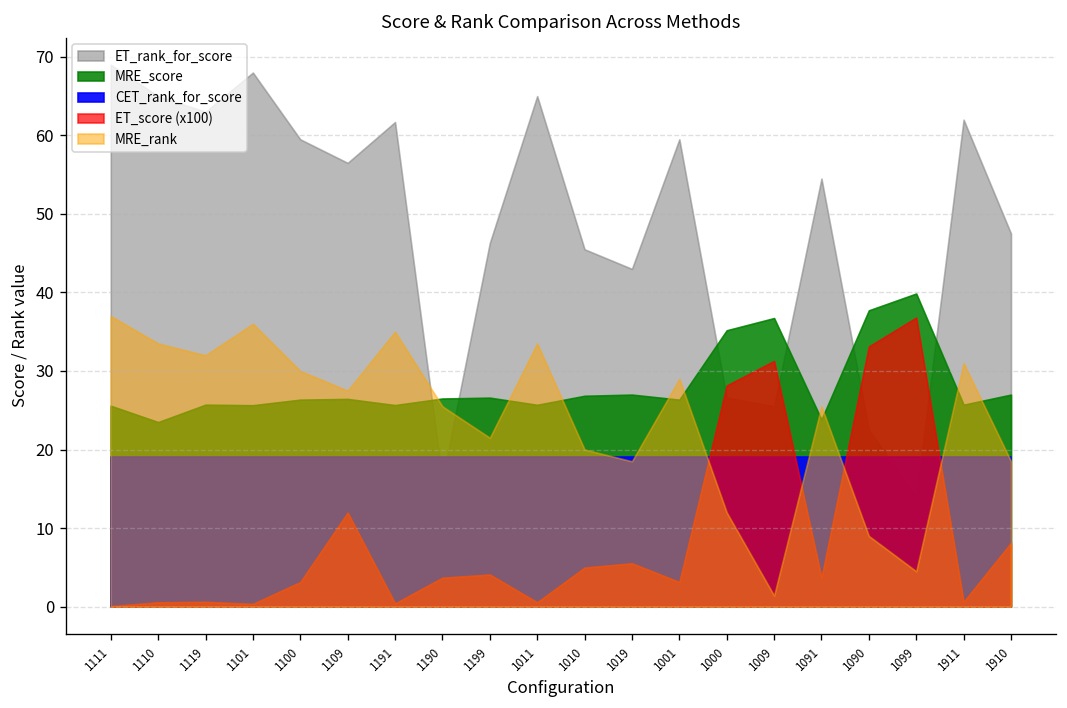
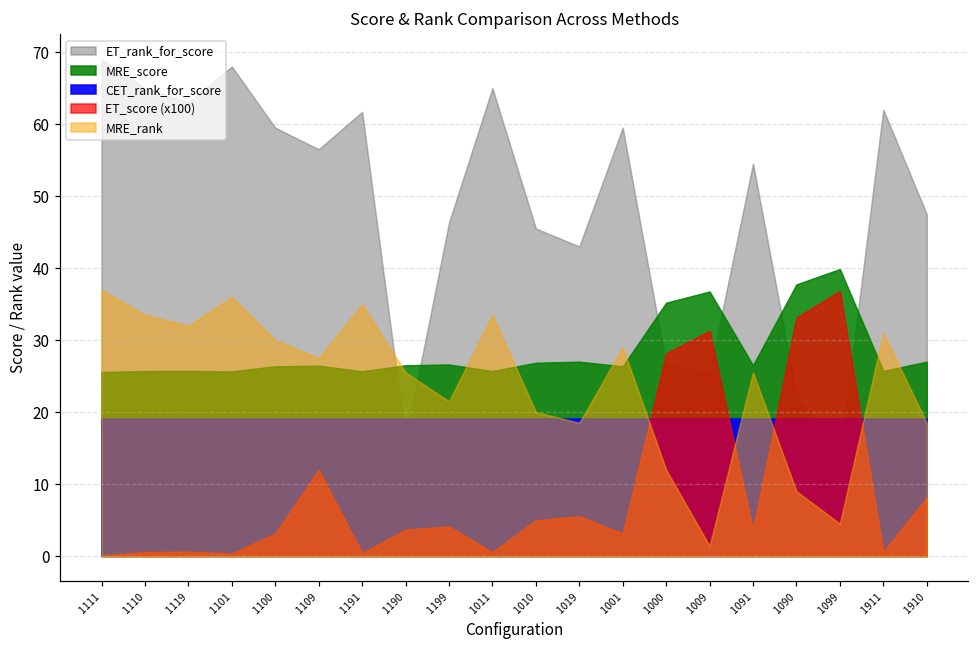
MRE_score, 1110: 23 -> 26
MRE_score, 1091: 24 -> 26
